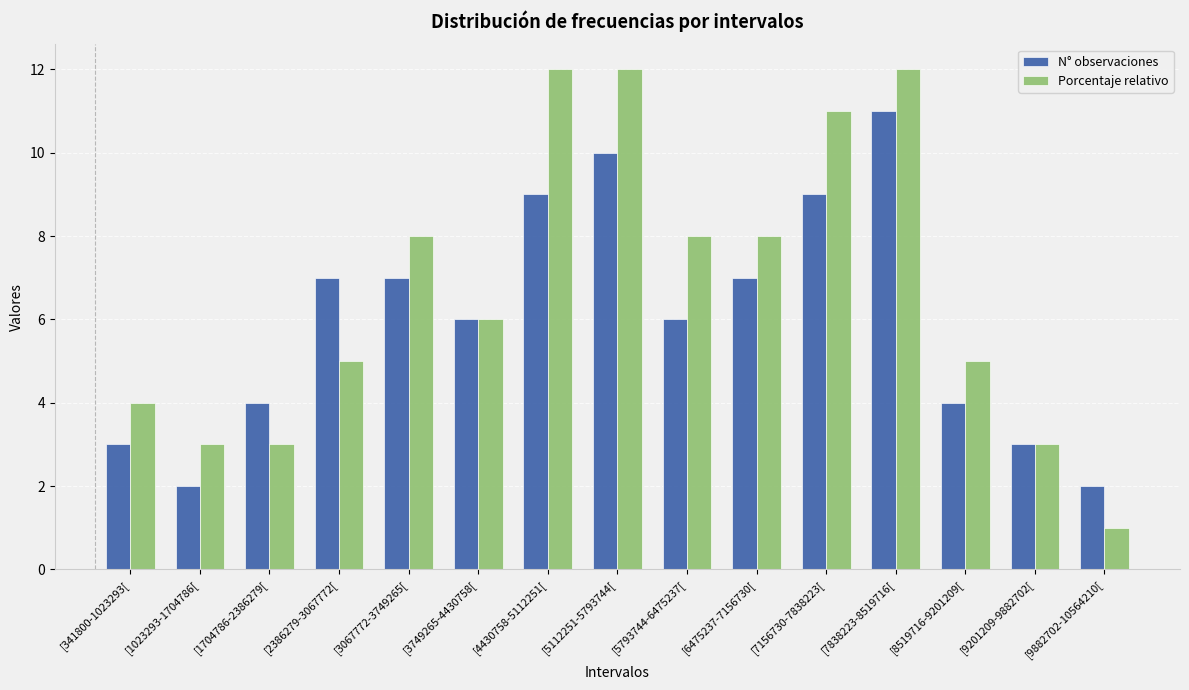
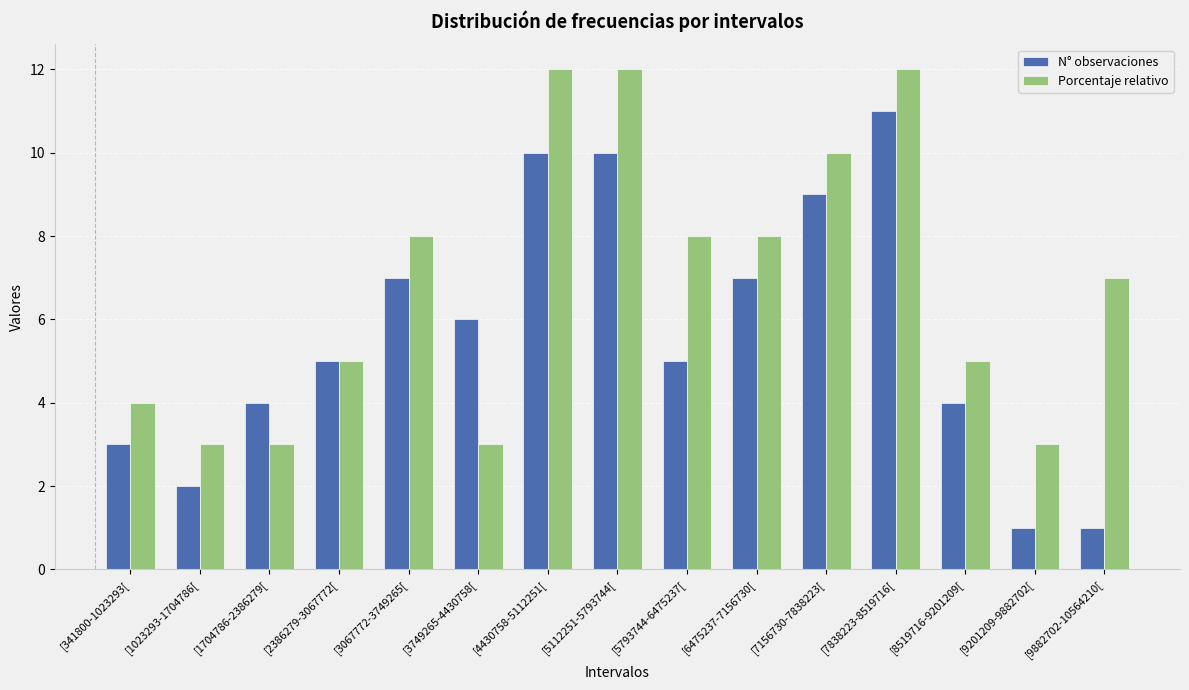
N° observaciones, [2386279-3067772[: 7 -> 5
Porcentaje relativo, [3749265-4430758[: 6 -> 3
N° observaciones, [4430758-5112251[: 9 -> 10
N° observaciones, [5793744-6475237[: 6 -> 5
Porcentaje relativo, [7156730-7838223[: 11 -> 10
N° observaciones, [9201209-9882702[: 3 -> 1
N° observaciones, [9882702-10564210[: 2 -> 1
Porcentaje relativo, [9882702-10564210[: 1 -> 7
